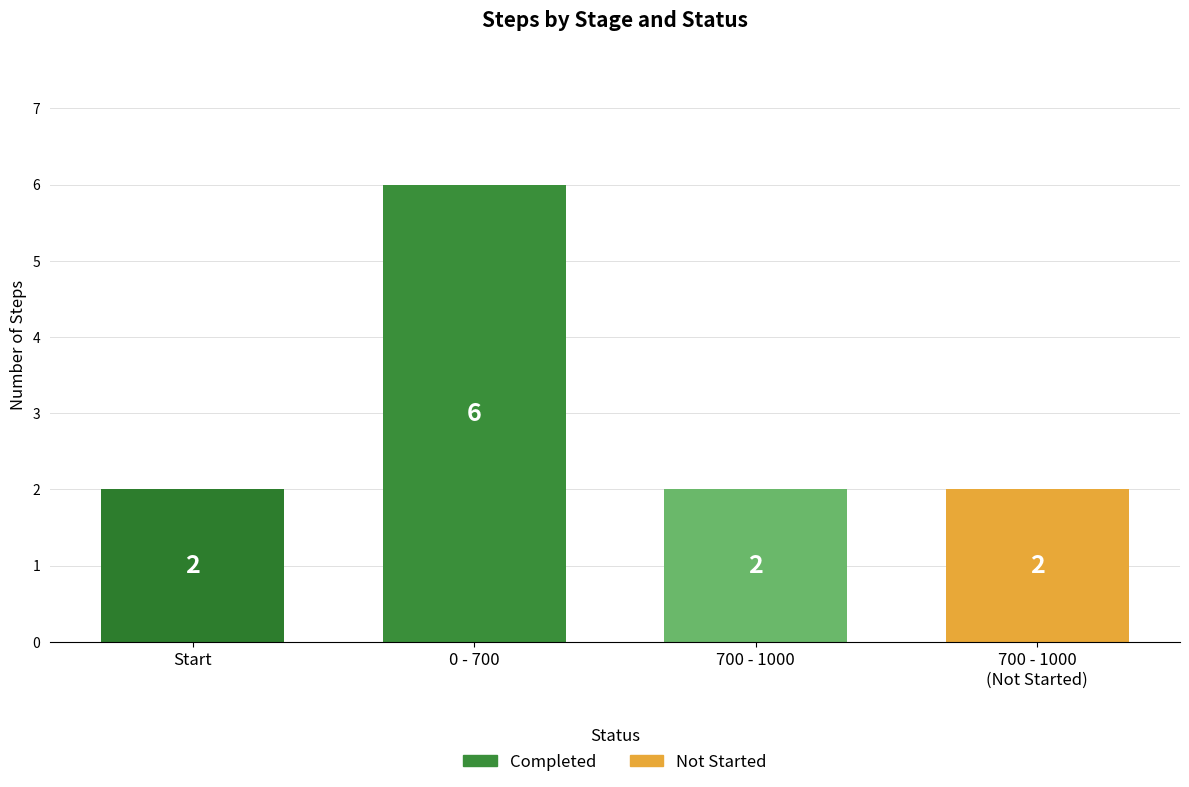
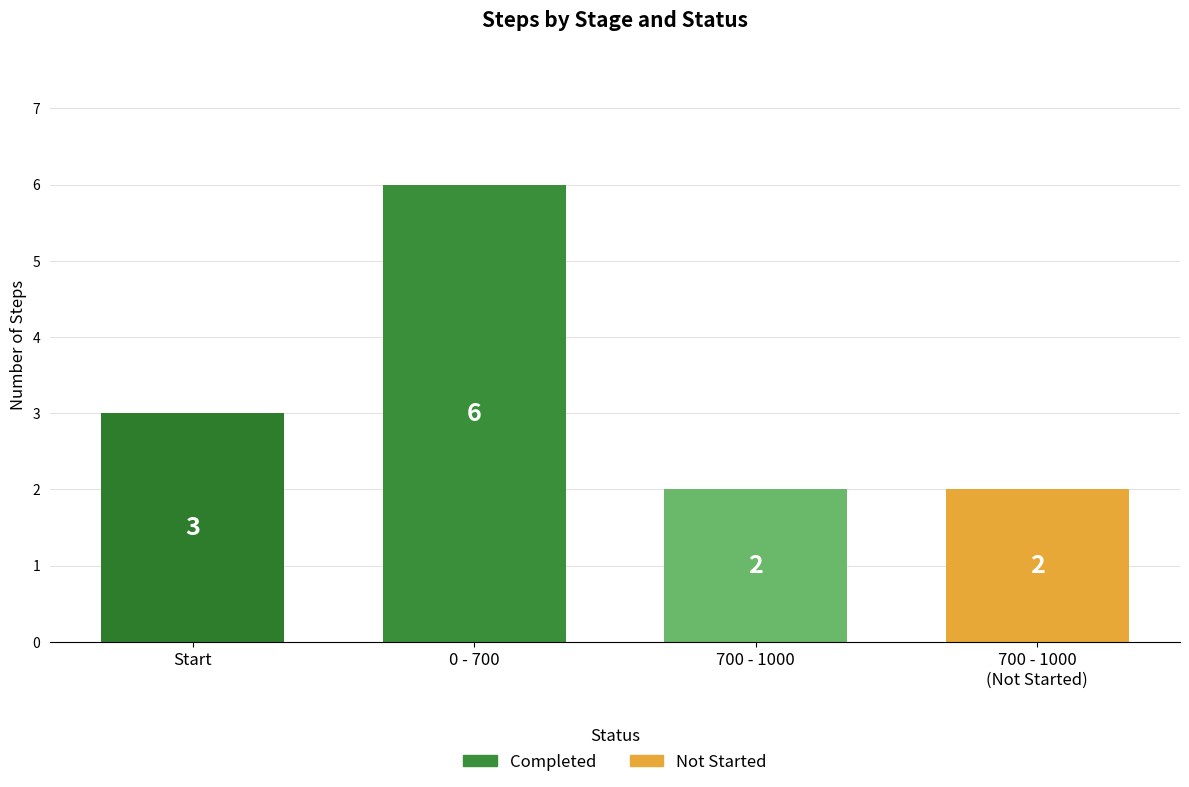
Start: 2 -> 3
